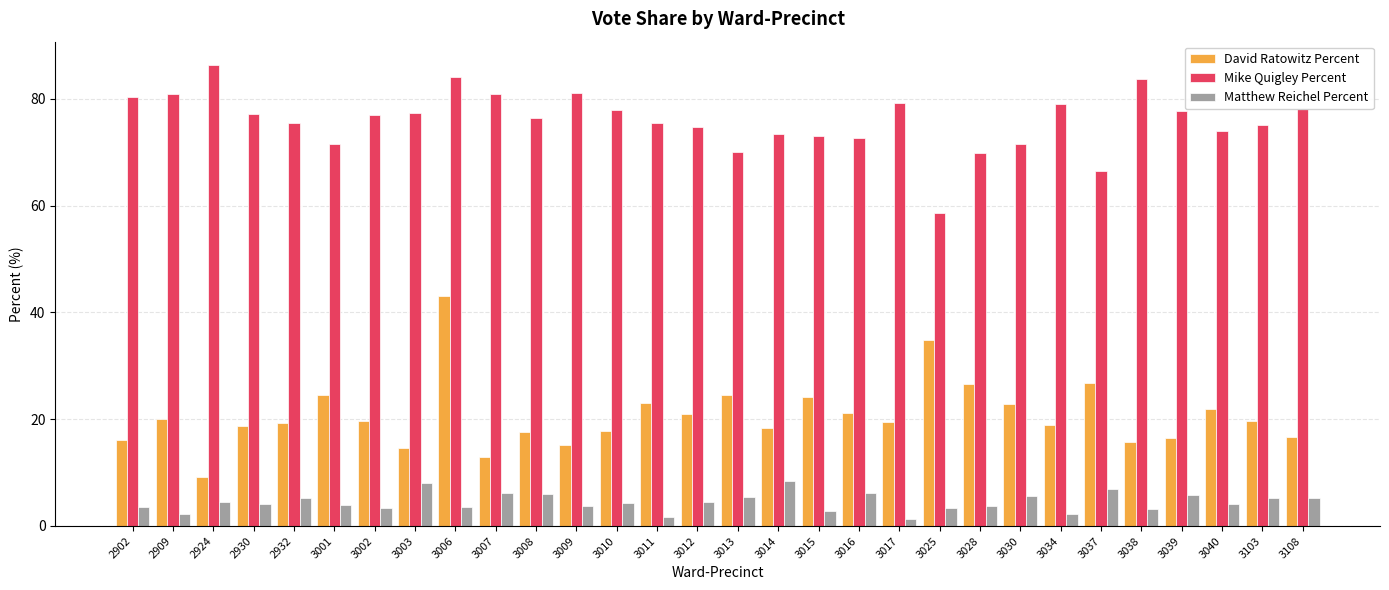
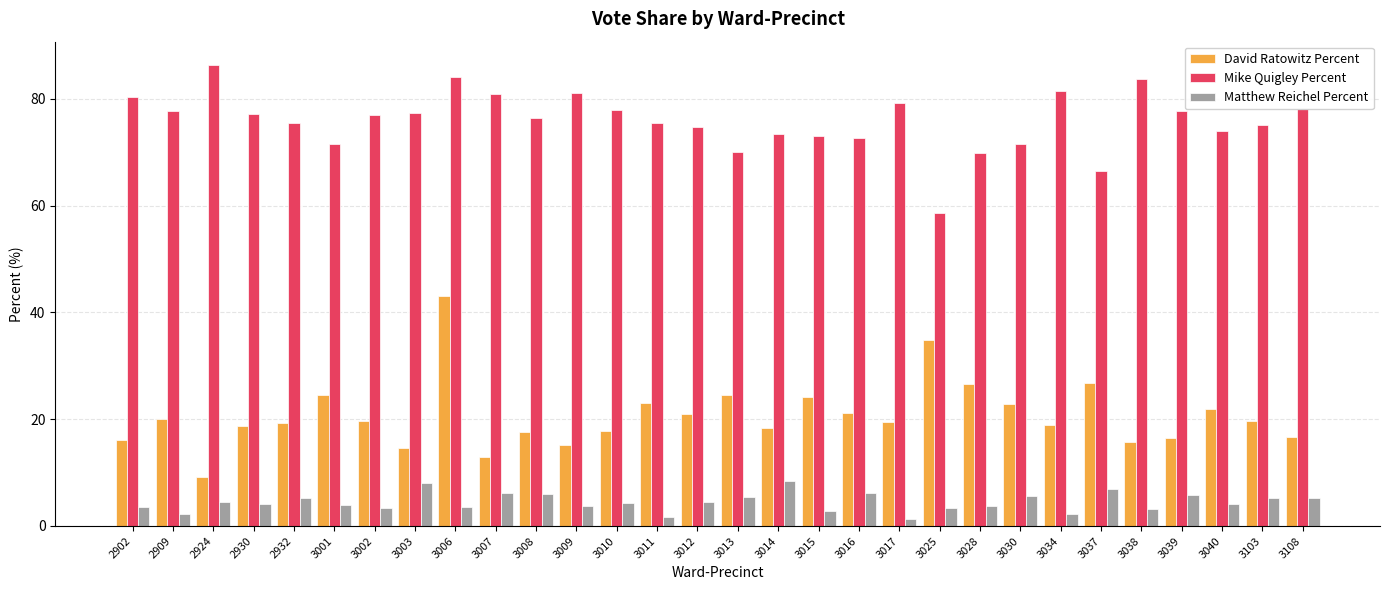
Mike Quigley Percent, 2909: 81 -> 78
Mike Quigley Percent, 3034: 79 -> 81
